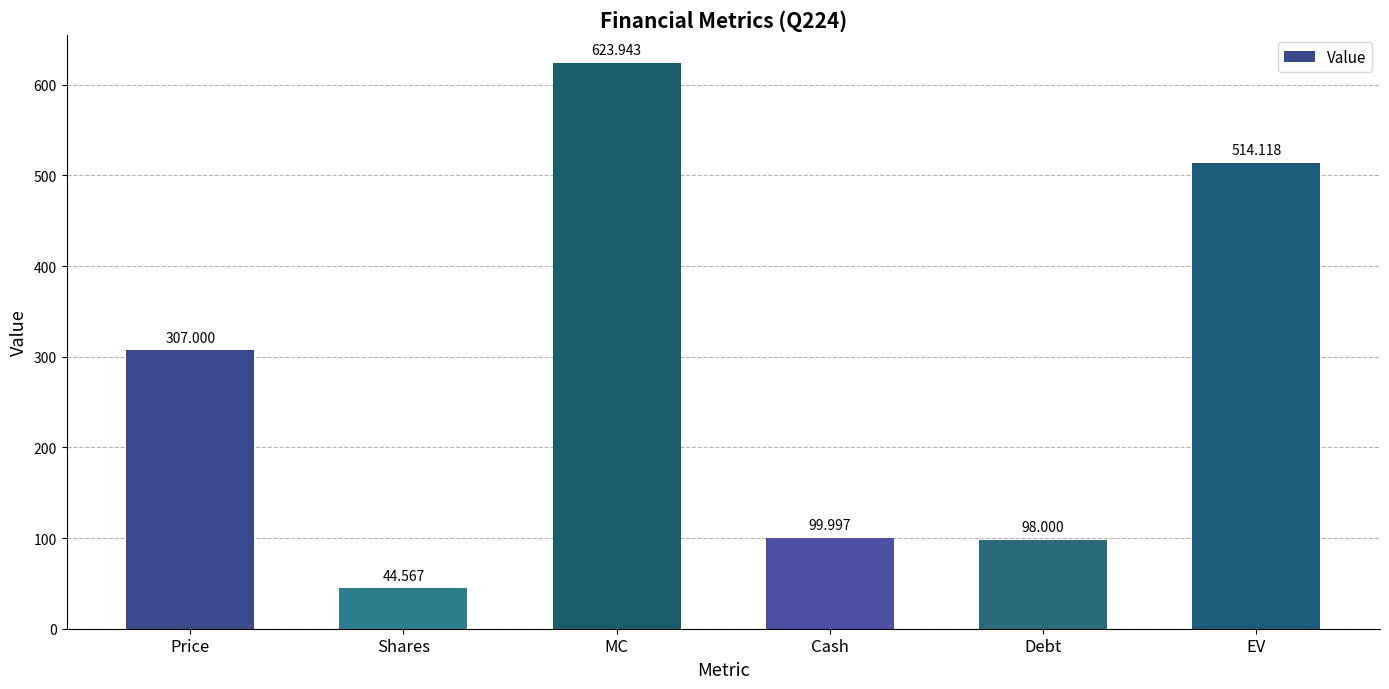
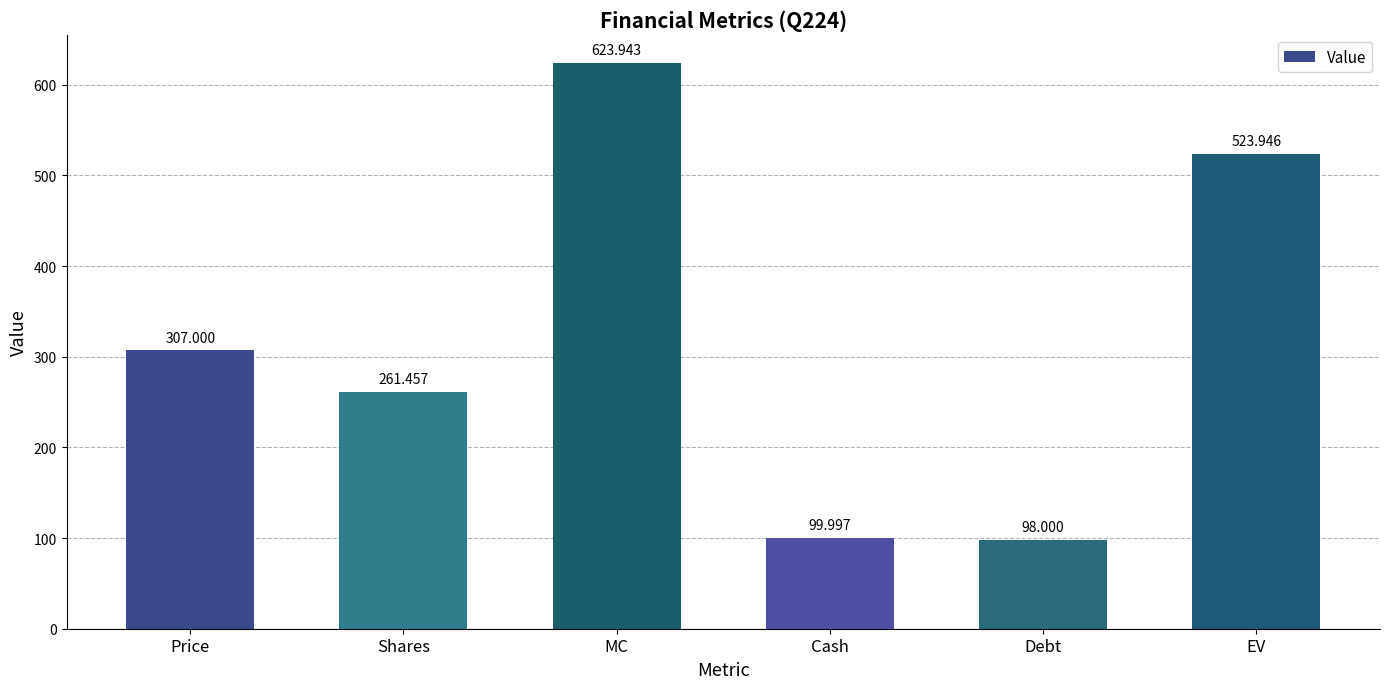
Shares: 44.567 -> 261.457
EV: 514.118 -> 523.946
